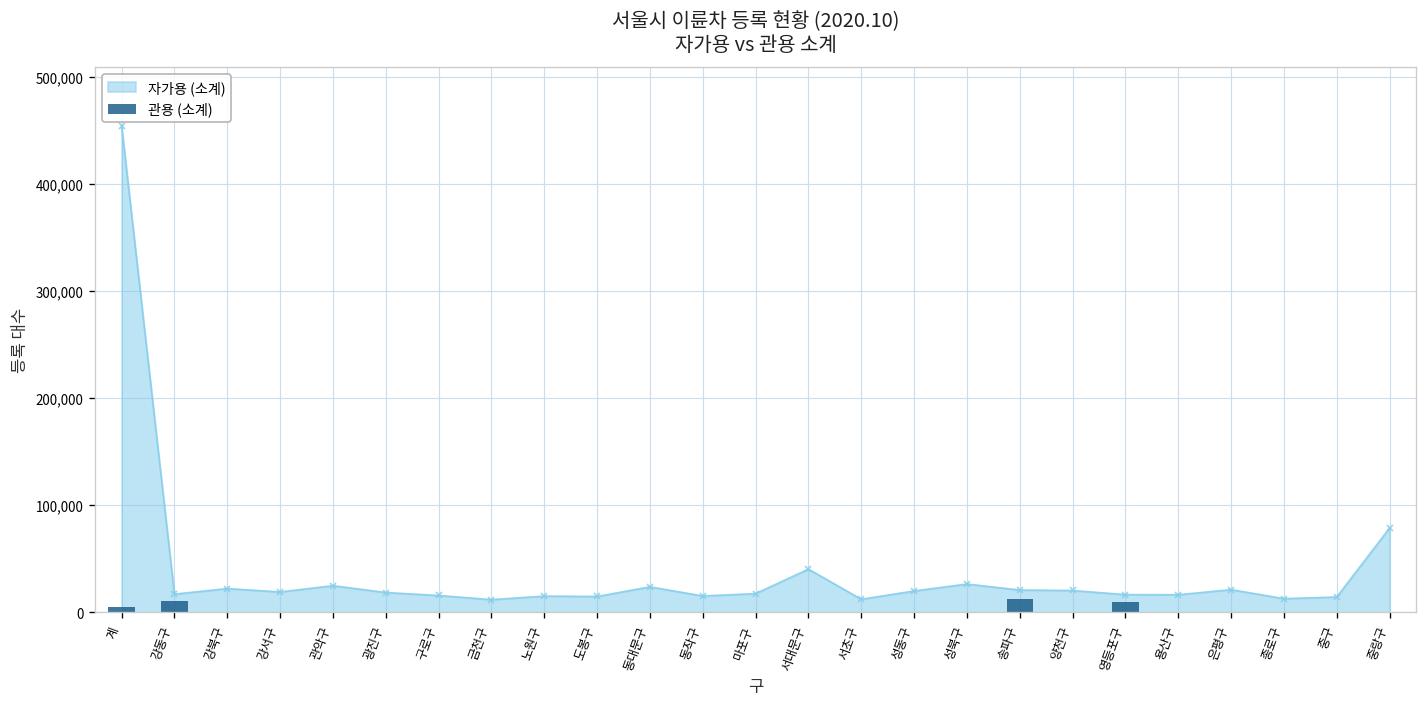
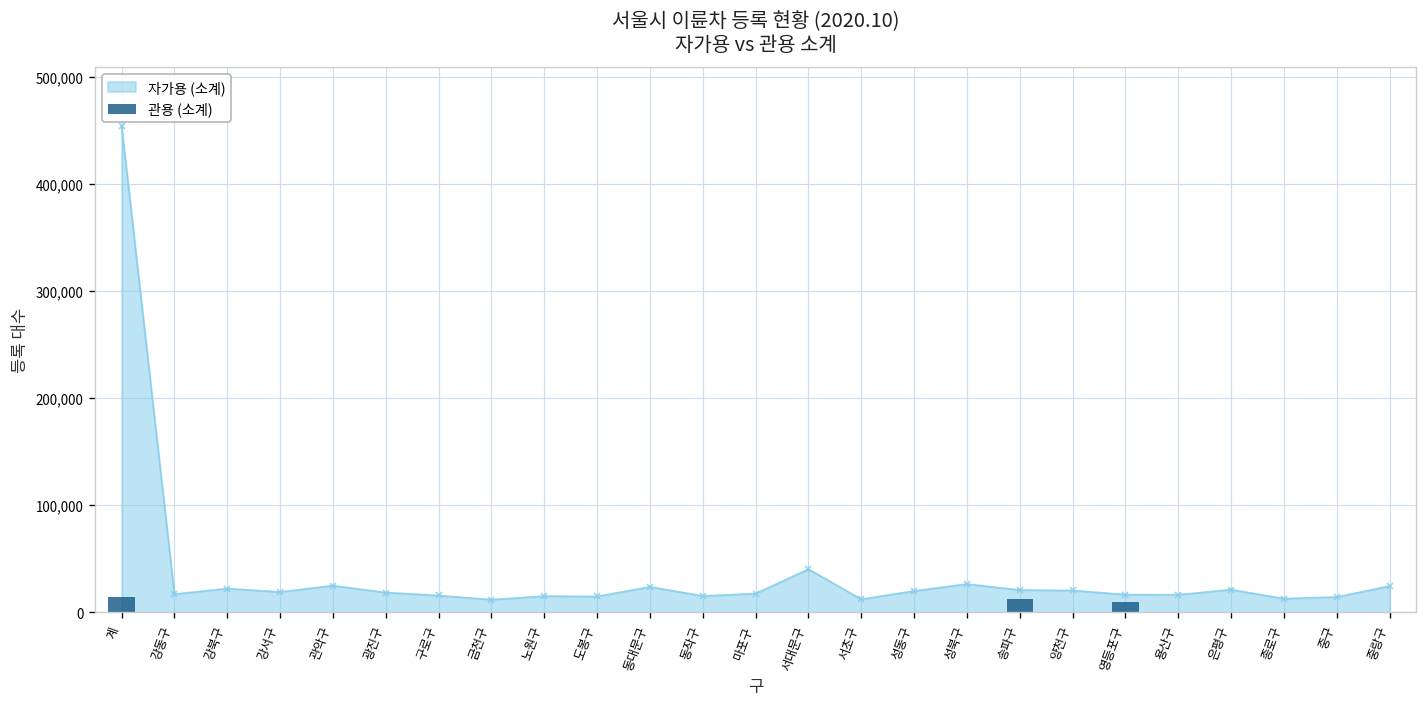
관용 (소계), 계: 0 -> 10,000
관용 (소계), 강동구: 10,000 -> 0
자가용 (소계), 중랑구: 80,000 -> 20,000
